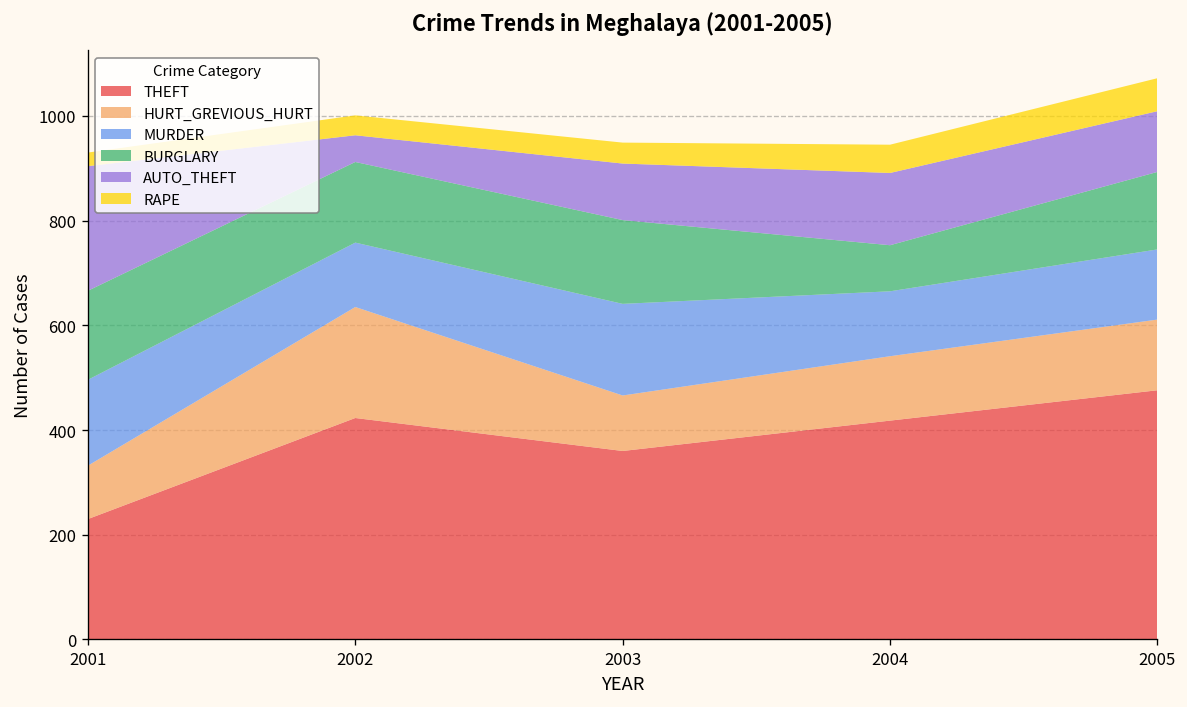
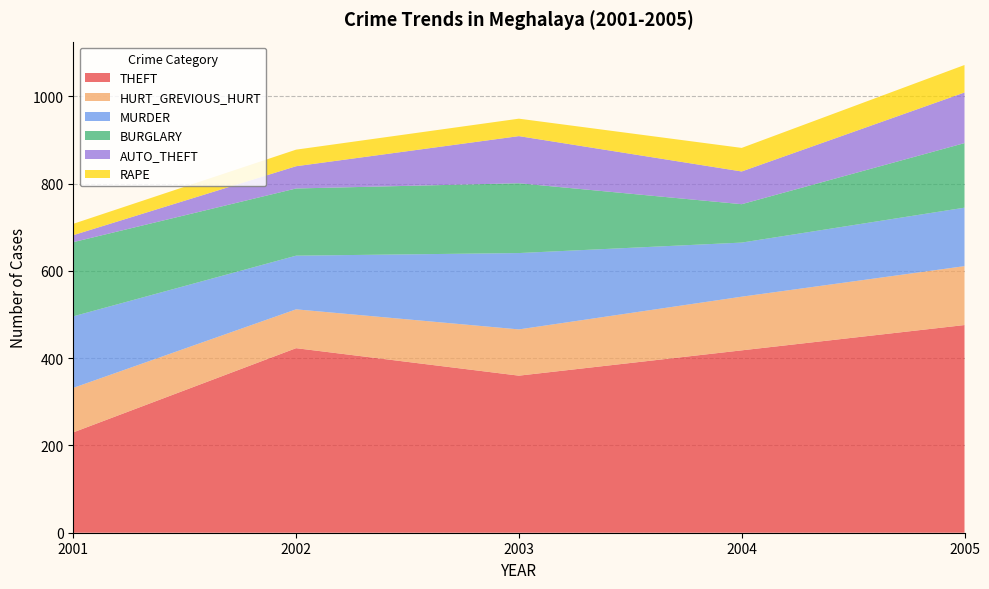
AUTO_THEFT, 2001: 240 -> 20
HURT_GREVIOUS_HURT, 2002: 210 -> 90
AUTO_THEFT, 2004: 140 -> 80
